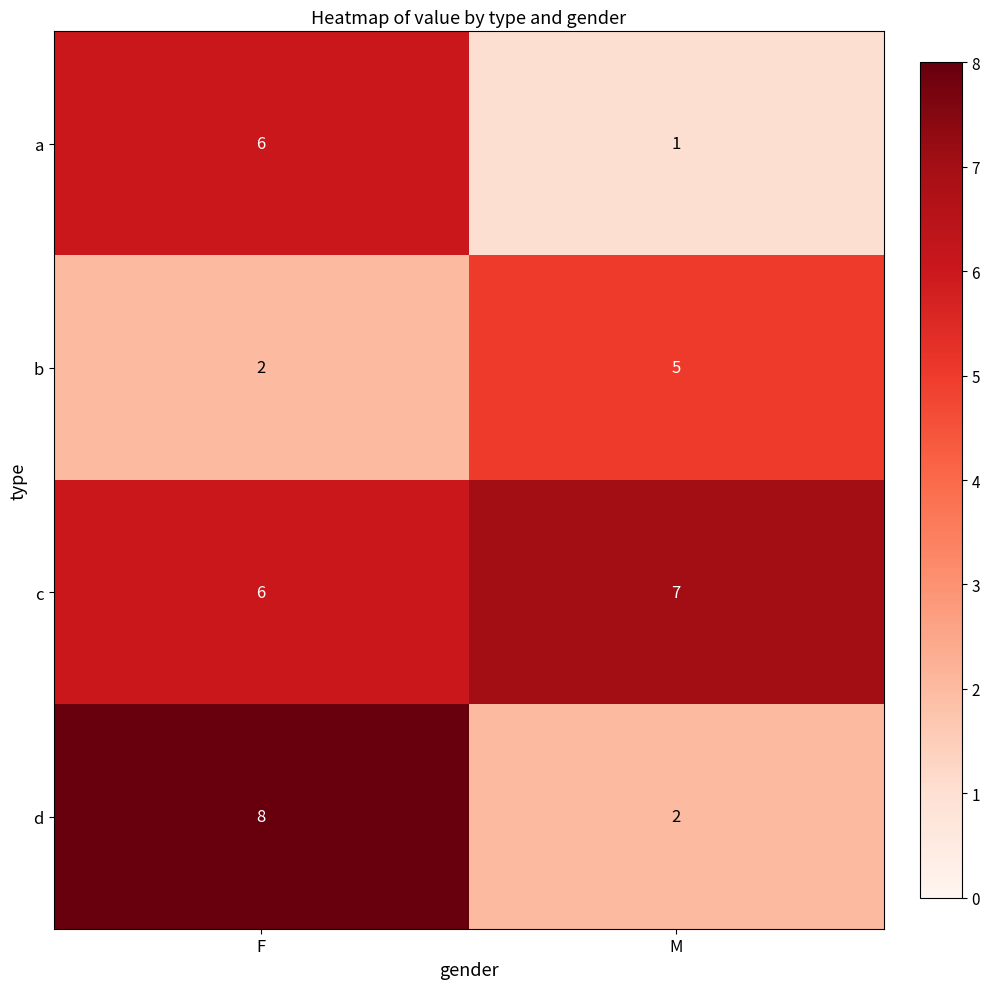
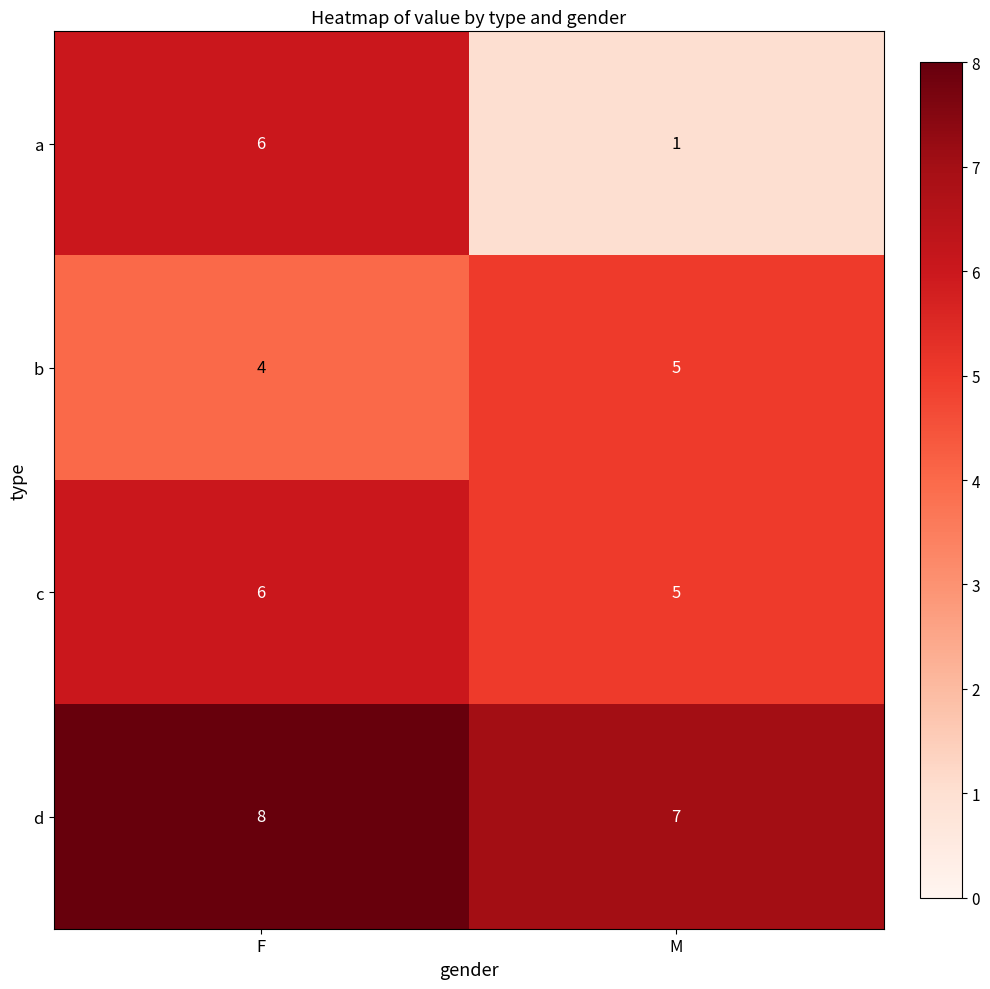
b, F: 2 -> 4
c, M: 7 -> 5
d, M: 2 -> 7
